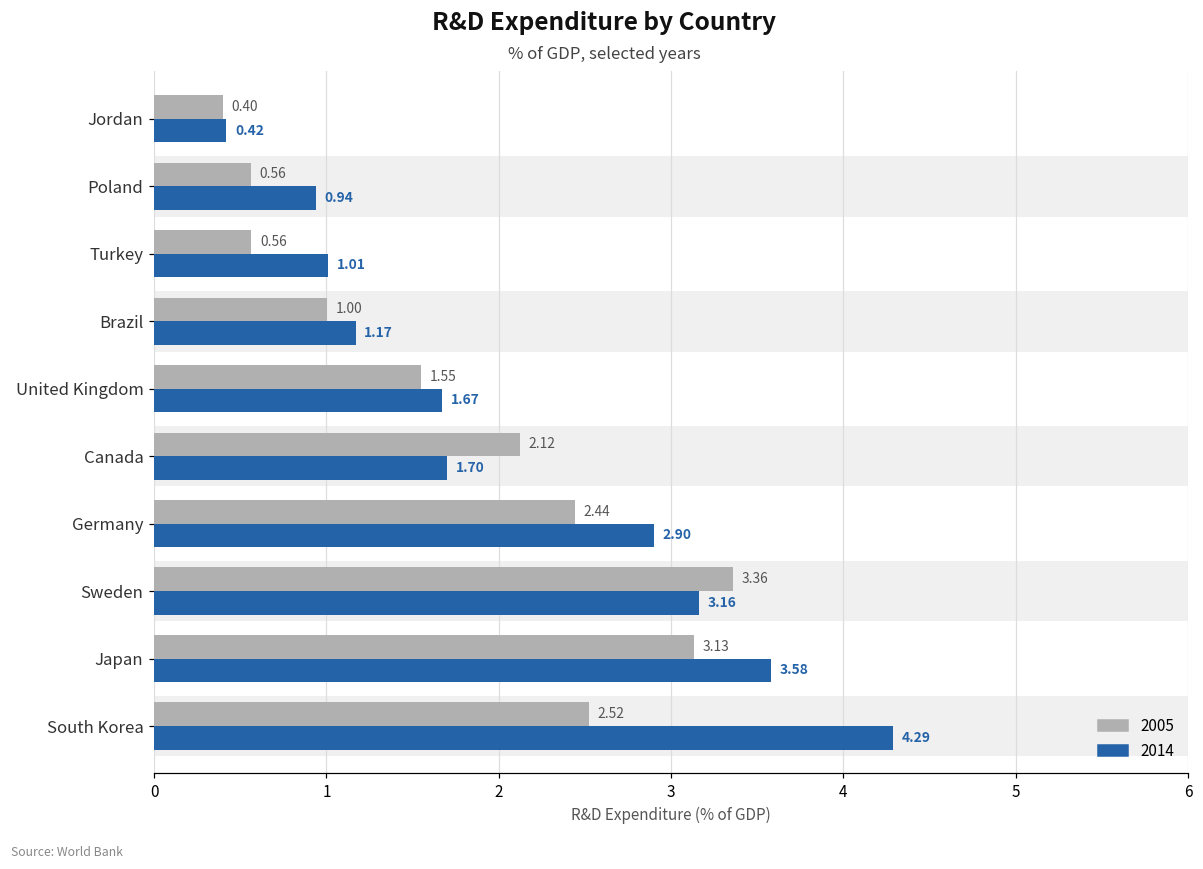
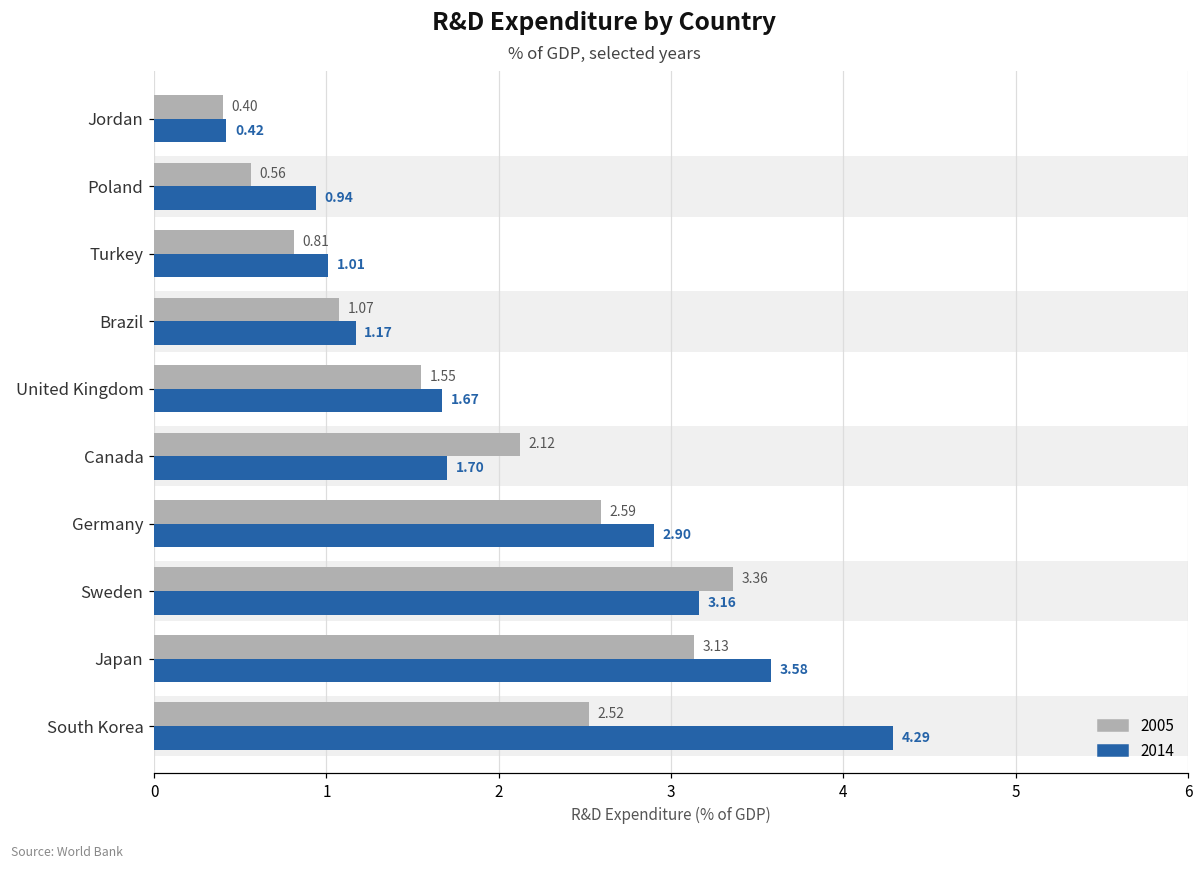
2005, Turkey: 0.56 -> 0.81
2005, Brazil: 1.00 -> 1.07
2005, Germany: 2.44 -> 2.59
